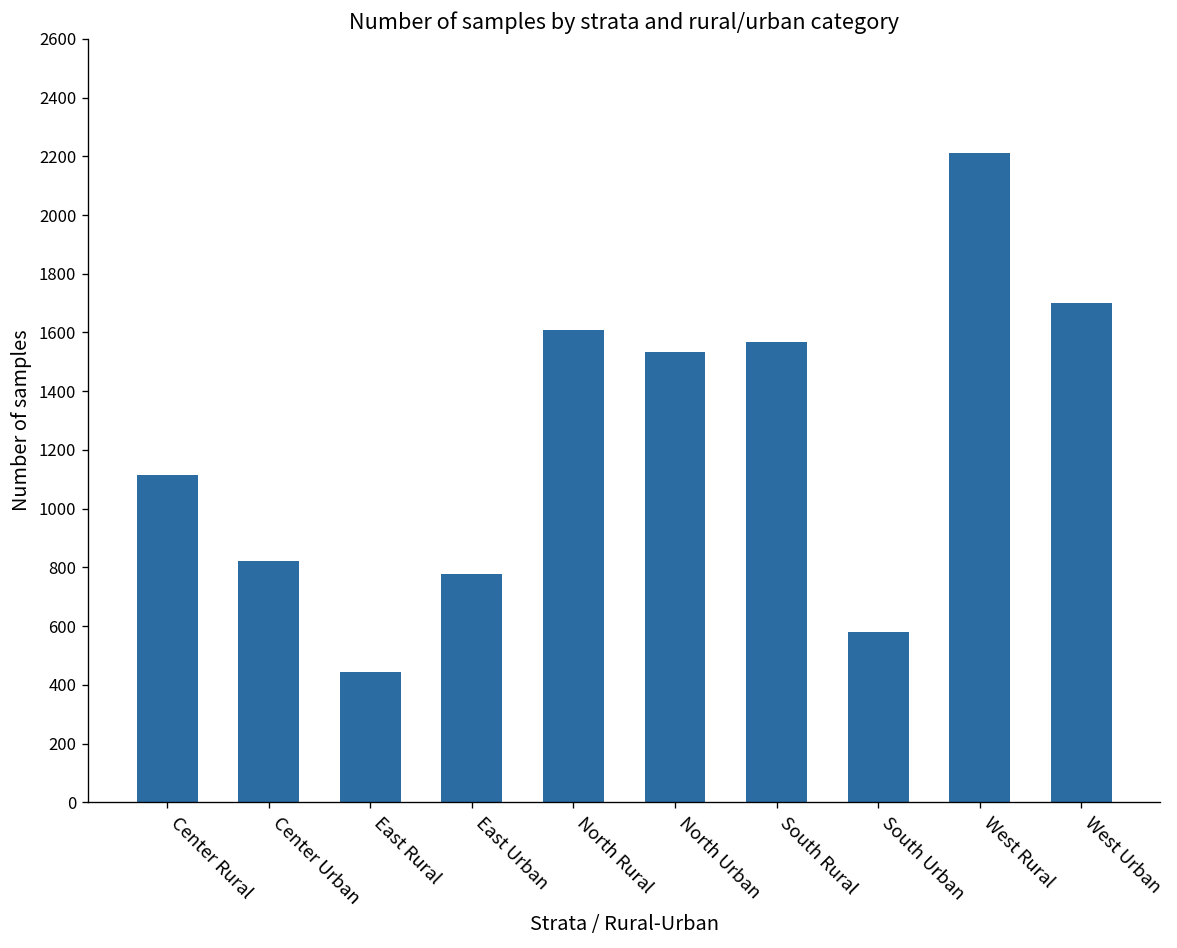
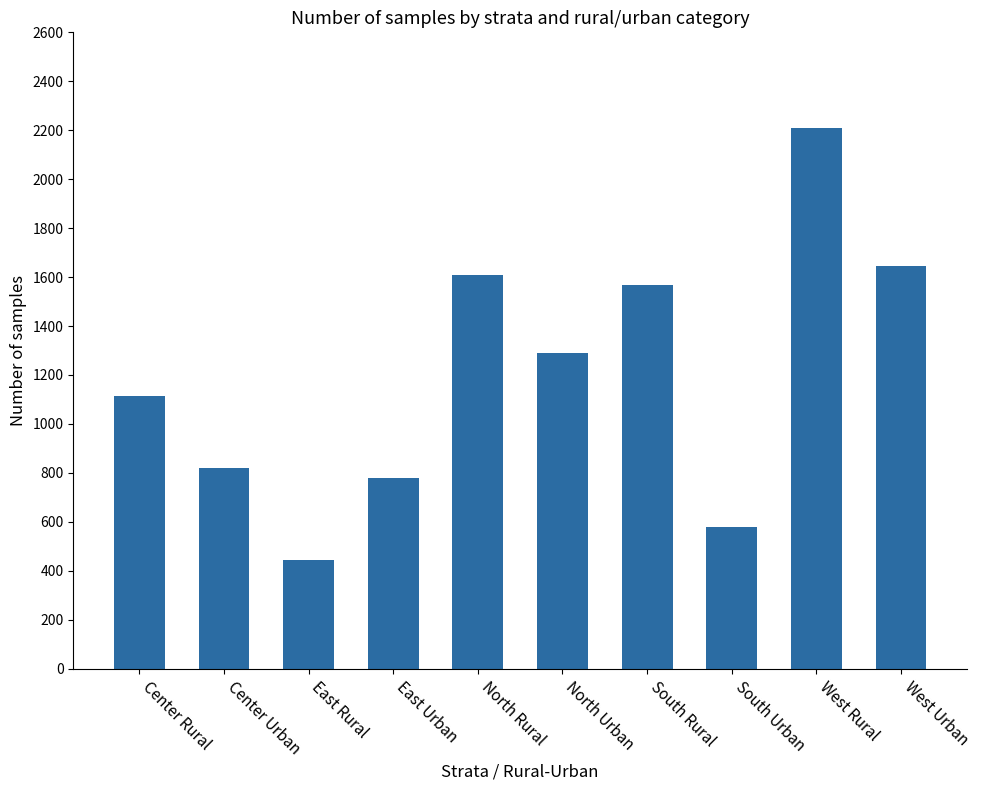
North Urban: 1540 -> 1290
West Urban: 1700 -> 1640
